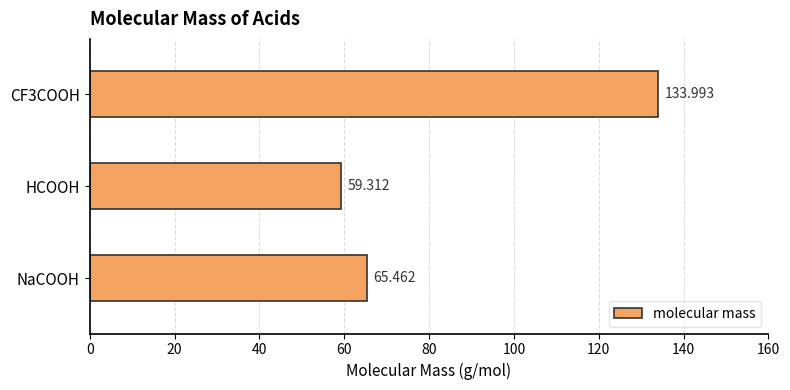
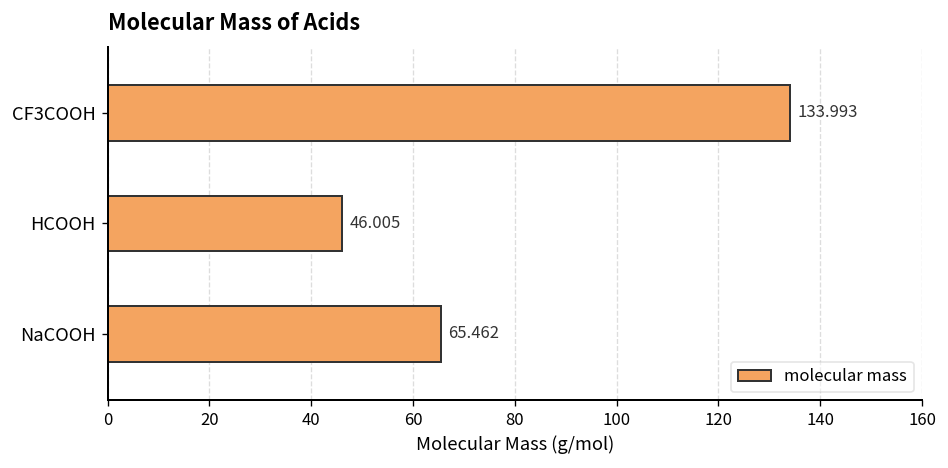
HCOOH: 59.312 -> 46.005
